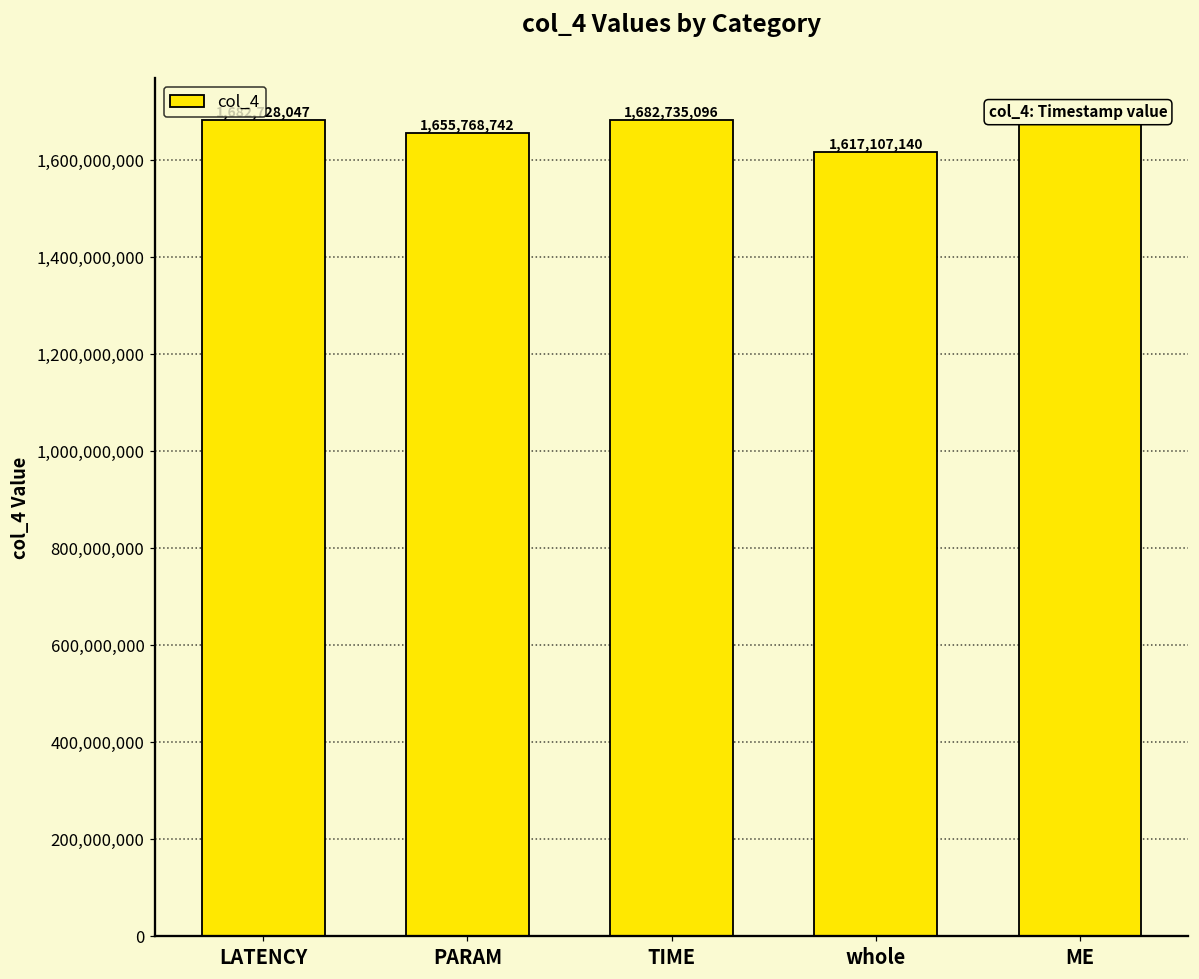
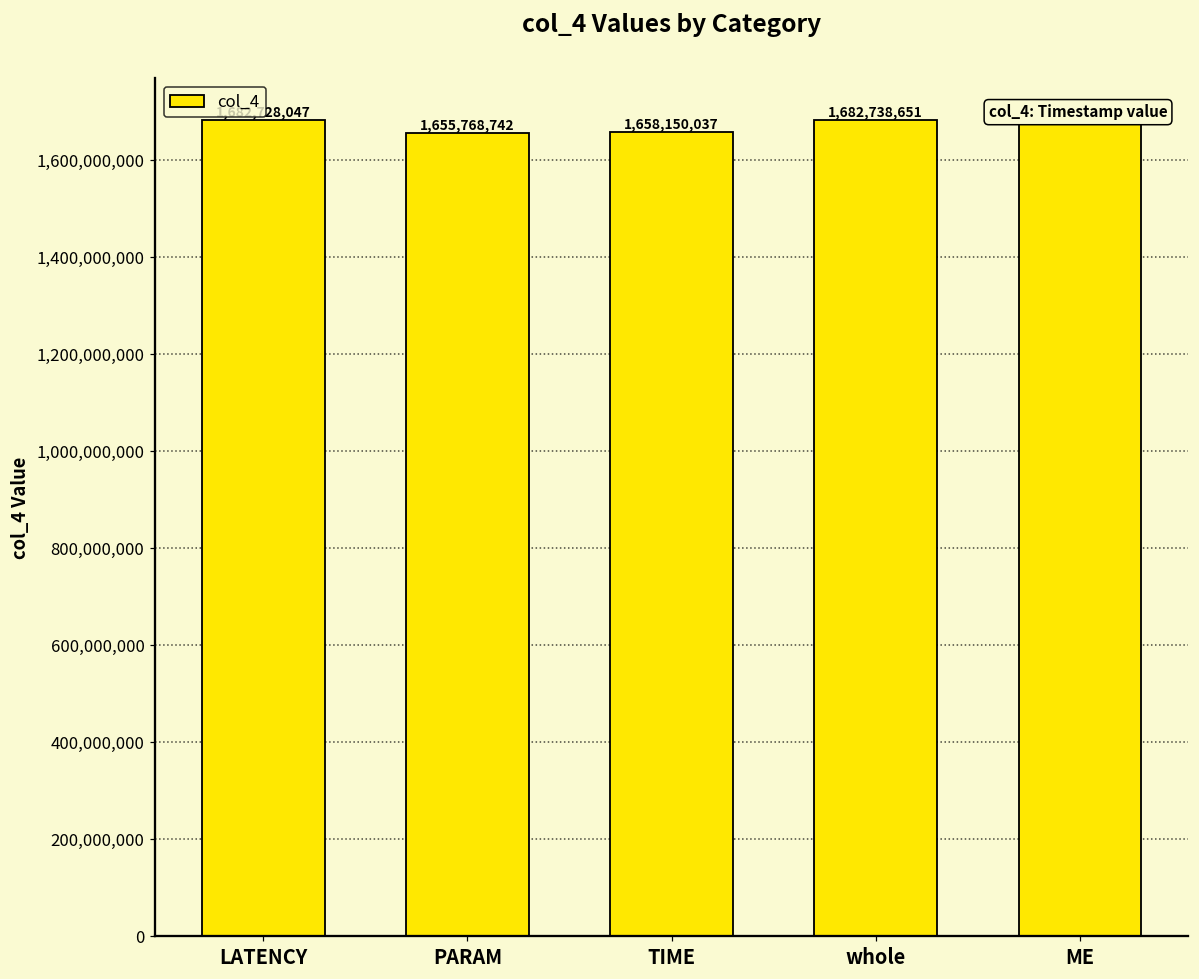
TIME: 1,682,735,096 -> 1,658,150,037
whole: 1,617,107,140 -> 1,682,738,651
